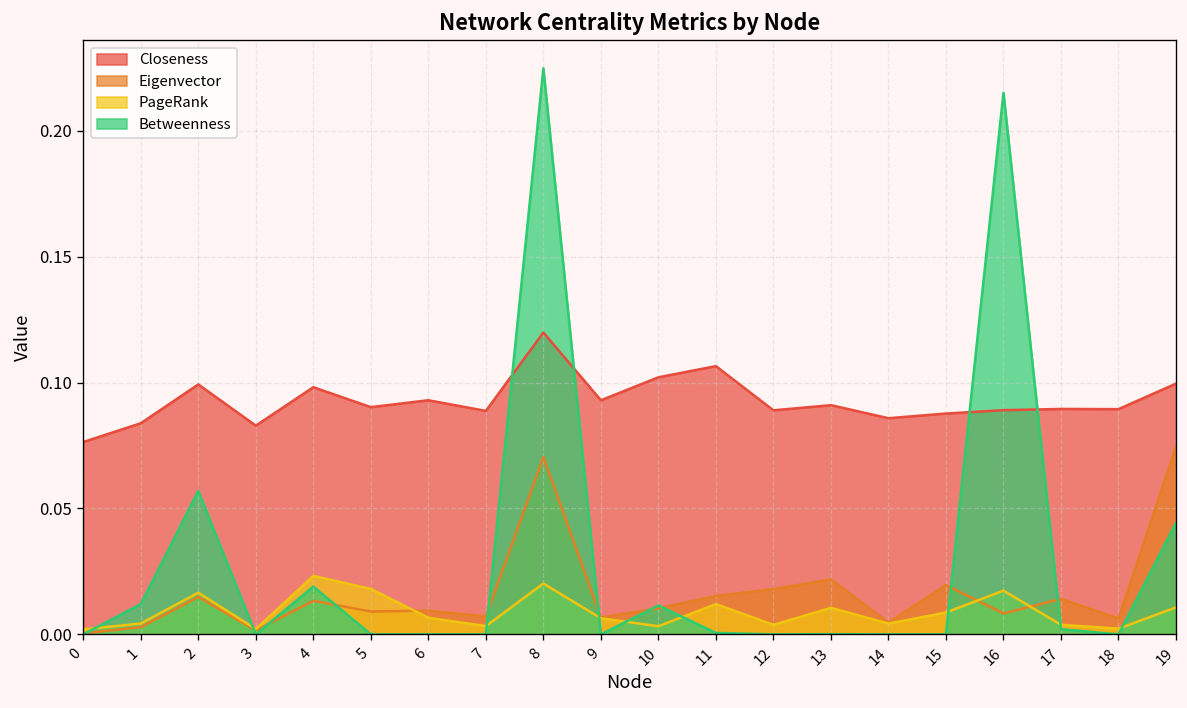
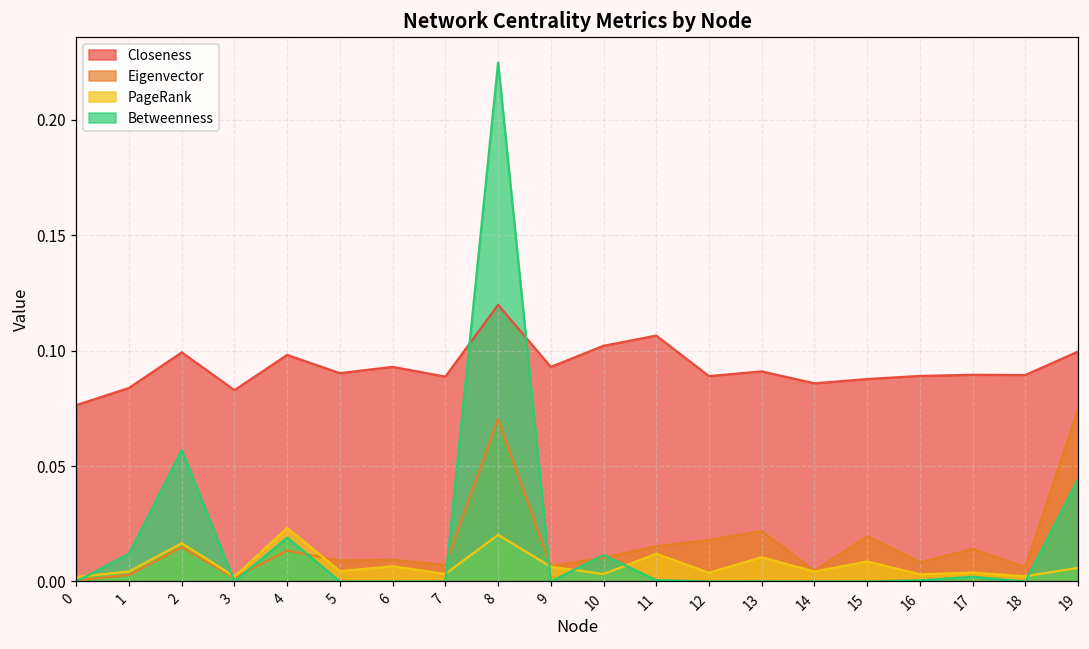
PageRank, 5: 0.018 -> 0.004
PageRank, 16: 0.017 -> 0.003
Betweenness, 16: 0.215 -> 0.000
PageRank, 19: 0.011 -> 0.006
